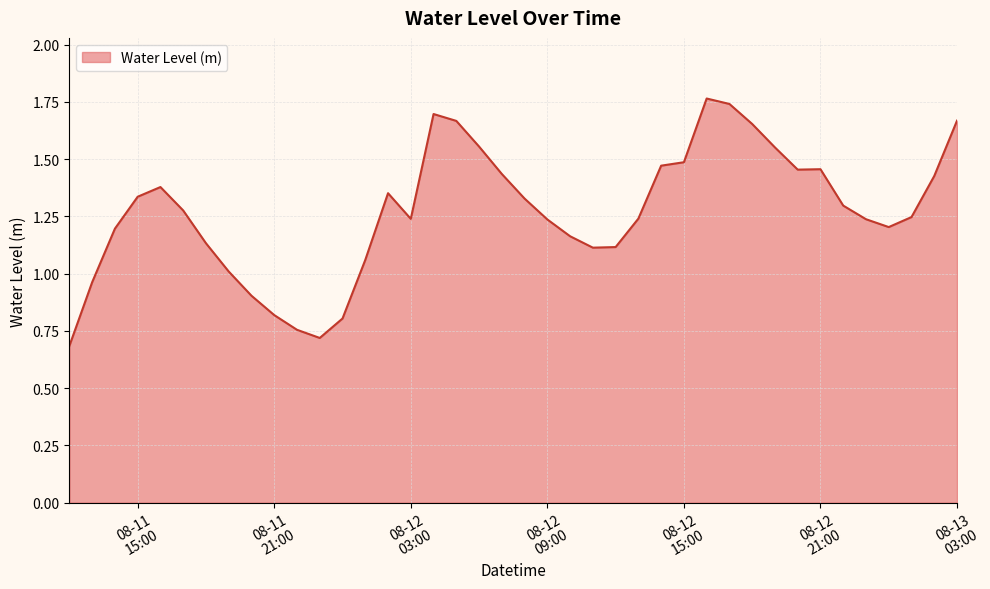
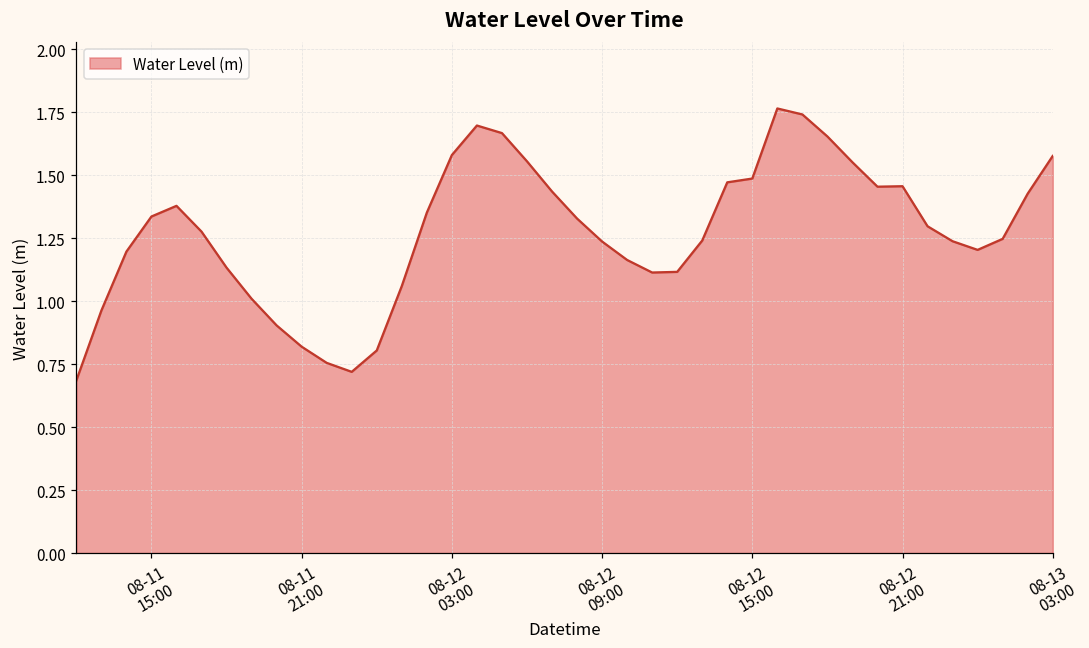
08-12 03:00: 1.24 -> 1.58
08-13 03:00: 1.67 -> 1.58
